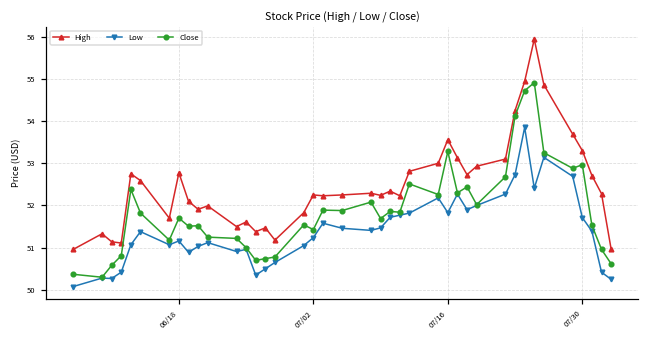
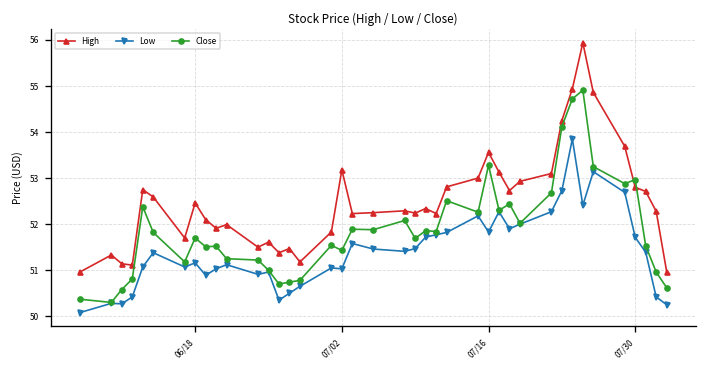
High, 06/18: 52.8 -> 52.5
High, 07/02: 52.3 -> 53.2
Low, 07/02: 51.2 -> 51.0
High, 07/30: 53.3 -> 52.8
